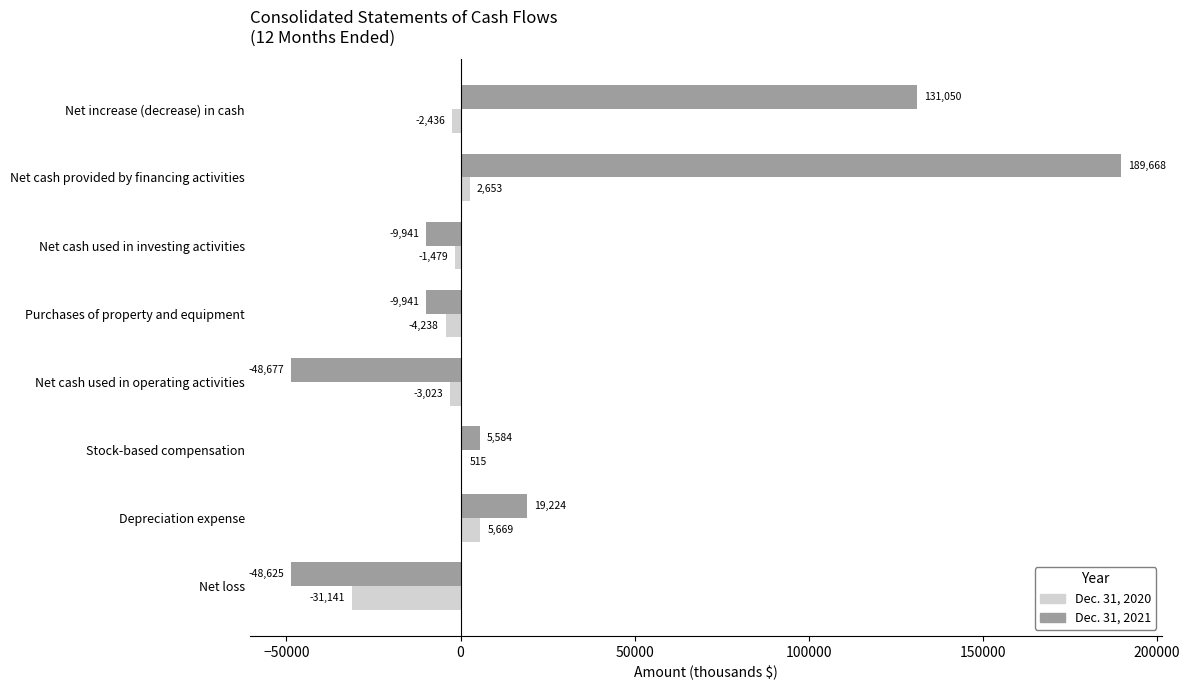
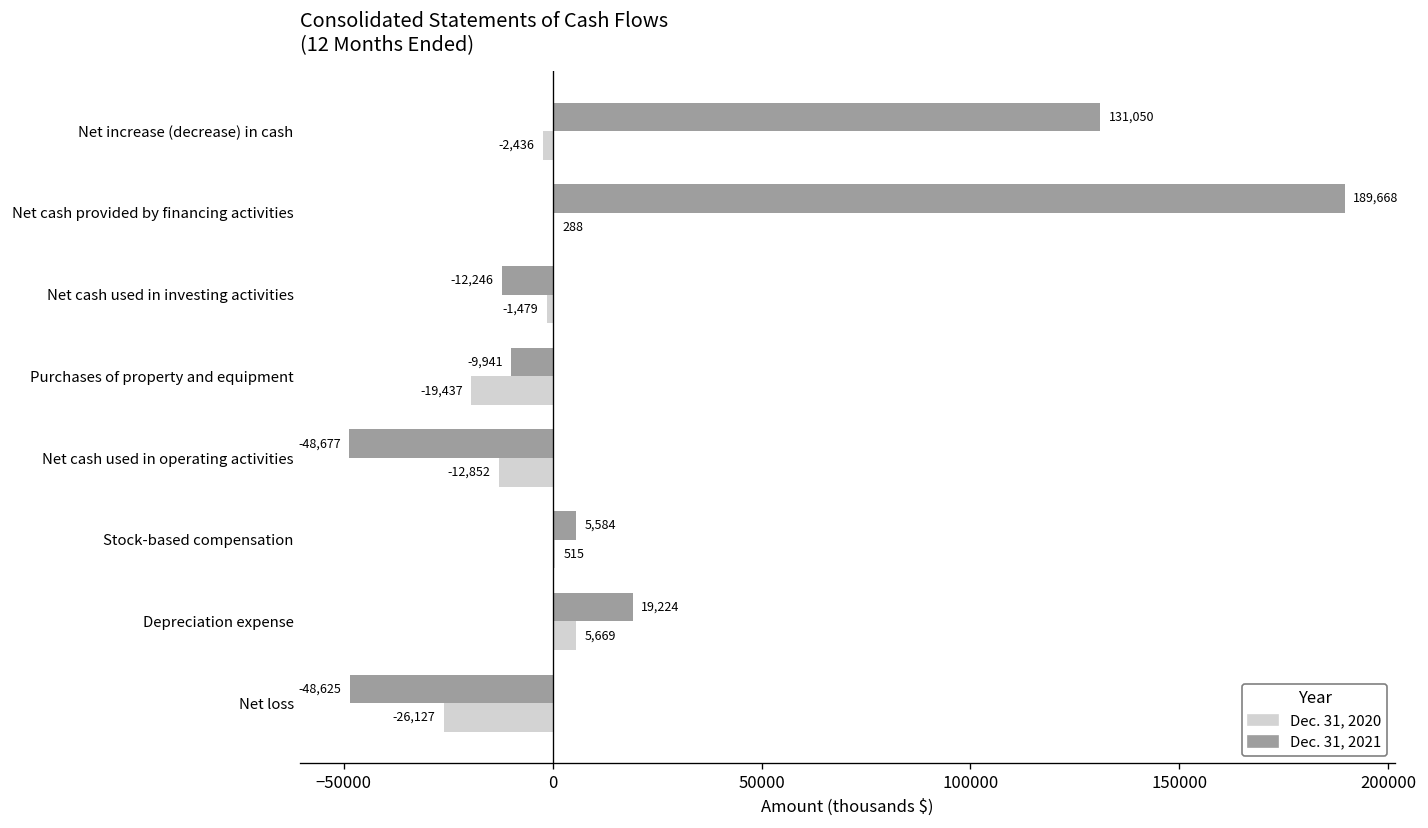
Dec. 31, 2020, Net cash provided by financing activities: 2,653 -> 288
Dec. 31, 2021, Net cash used in investing activities: -9,941 -> -12,246
Dec. 31, 2020, Purchases of property and equipment: -4,238 -> -19,437
Dec. 31, 2020, Net cash used in operating activities: -3,023 -> -12,852
Dec. 31, 2020, Net loss: -31,141 -> -26,127
